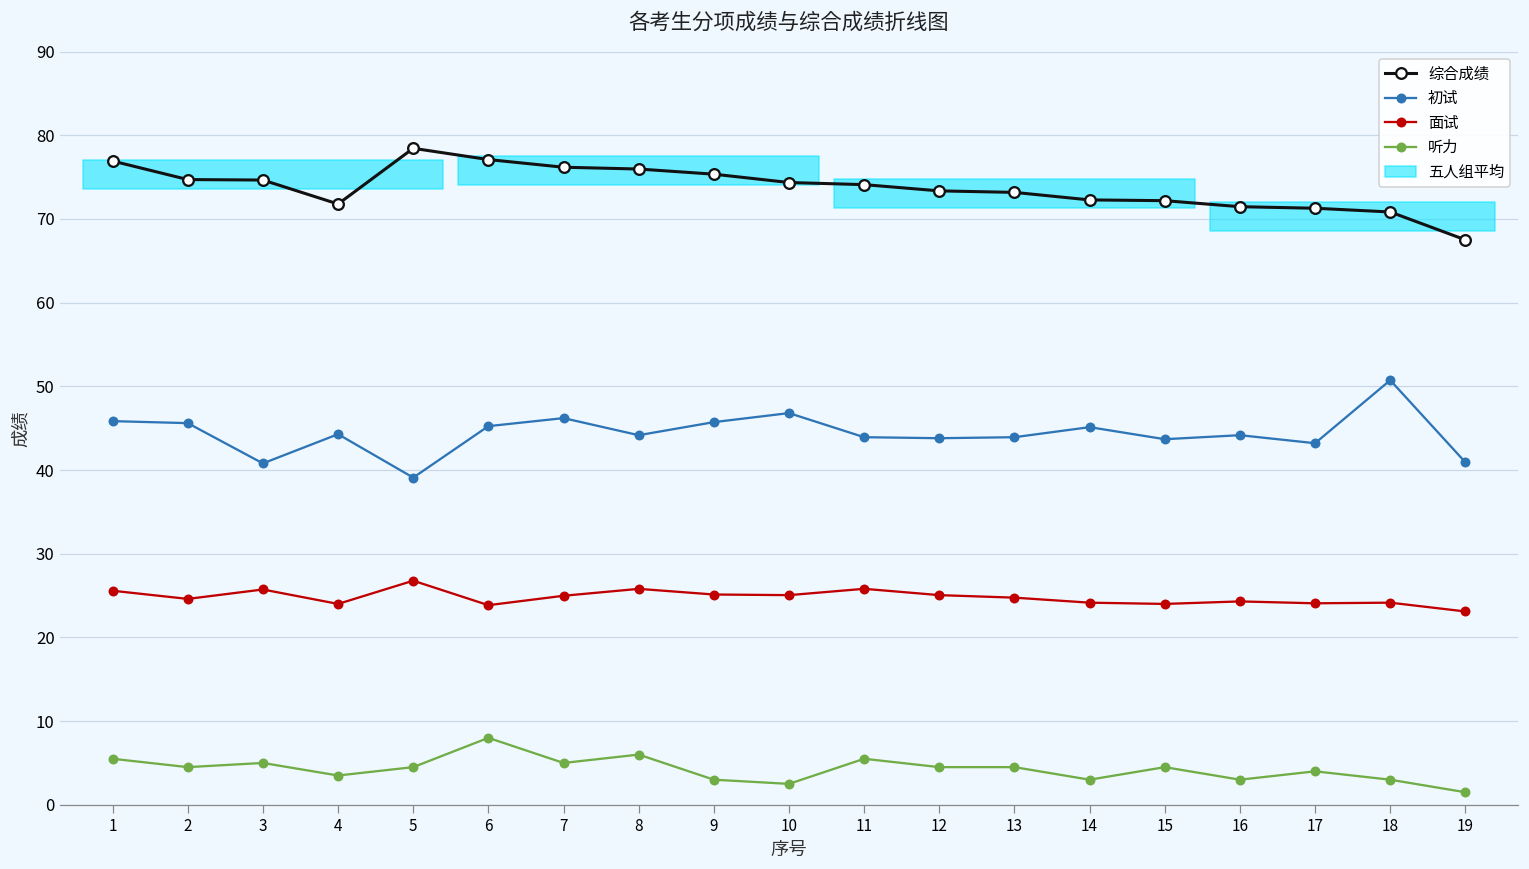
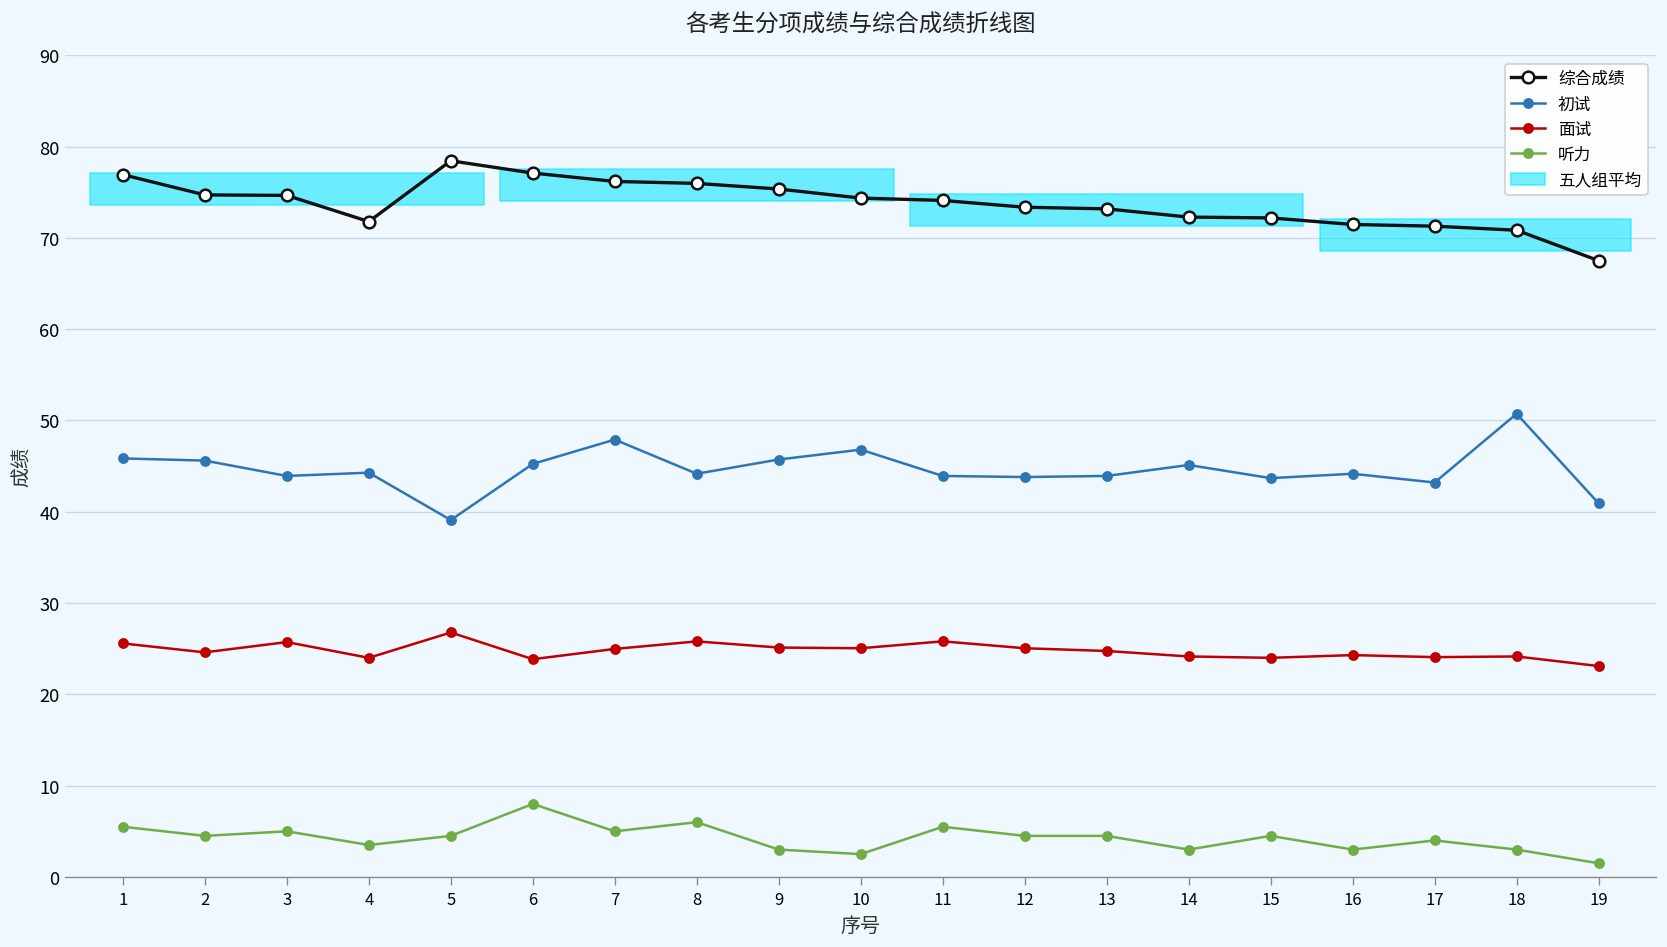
初试, 3: 41 -> 44
初试, 7: 46 -> 48
